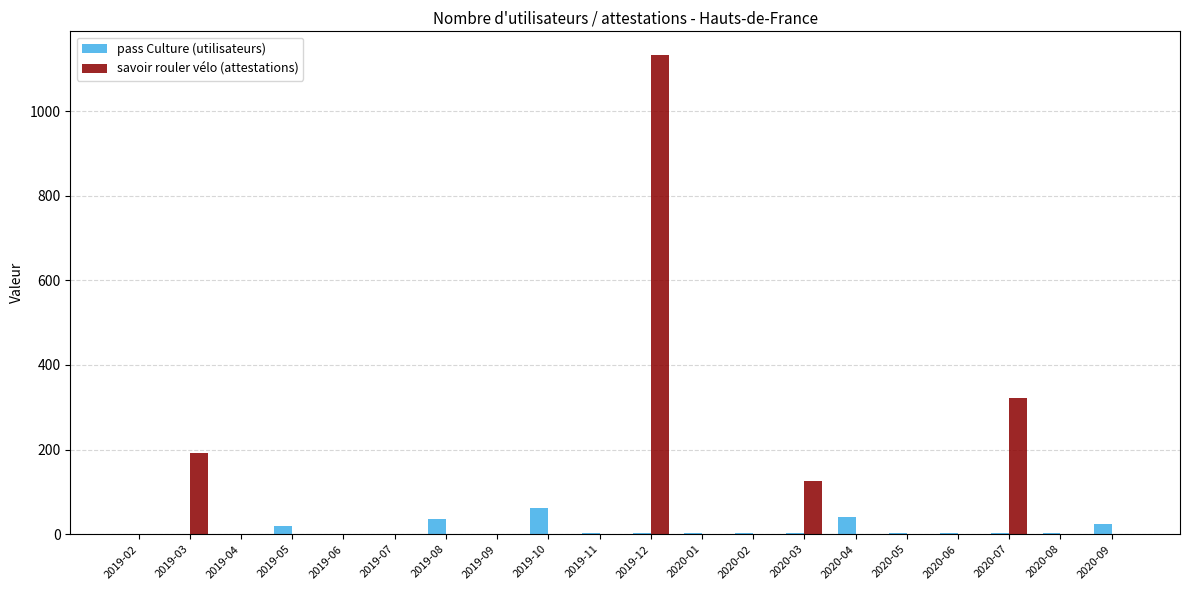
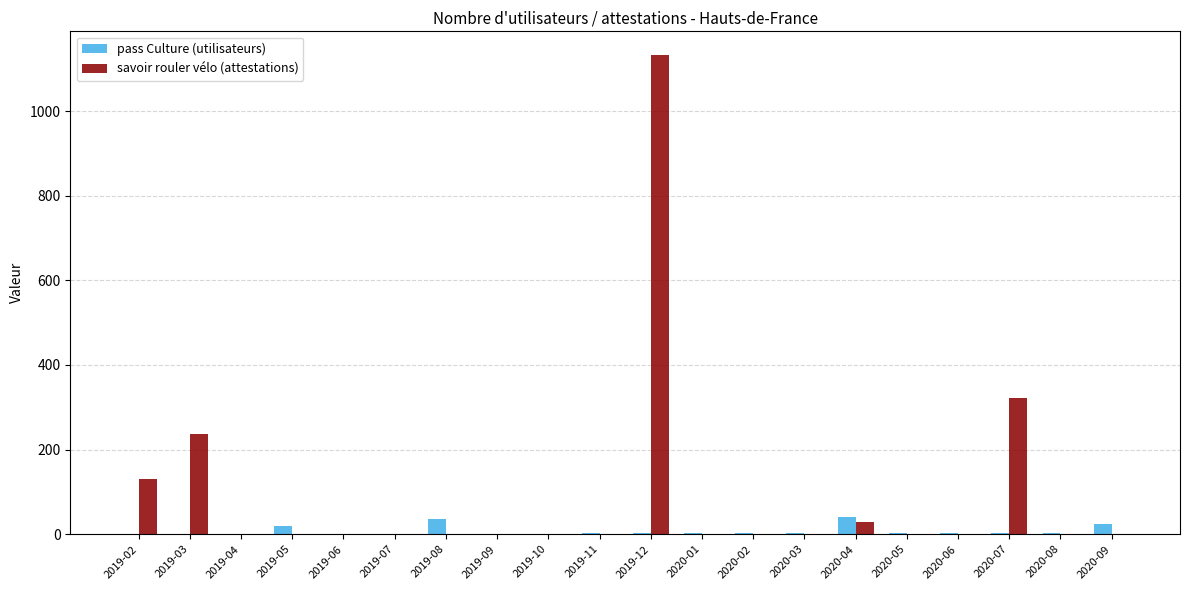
savoir rouler vélo (attestations), 2019-02: 0 -> 130
savoir rouler vélo (attestations), 2019-03: 190 -> 240
pass Culture (utilisateurs), 2019-10: 60 -> 0
savoir rouler vélo (attestations), 2020-03: 130 -> 0
savoir rouler vélo (attestations), 2020-04: 0 -> 30
